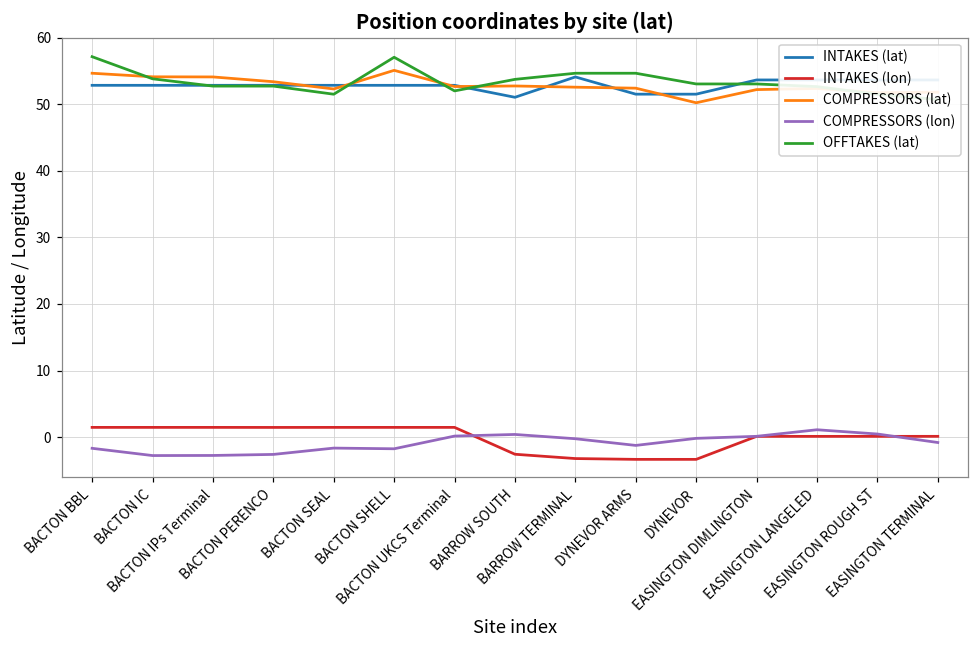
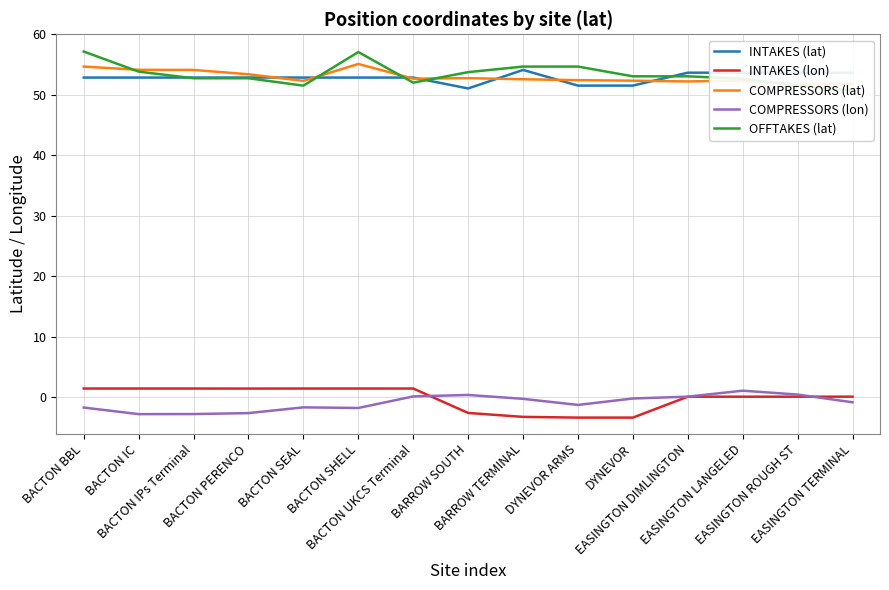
COMPRESSORS (lat), DYNEVOR: 50 -> 52
